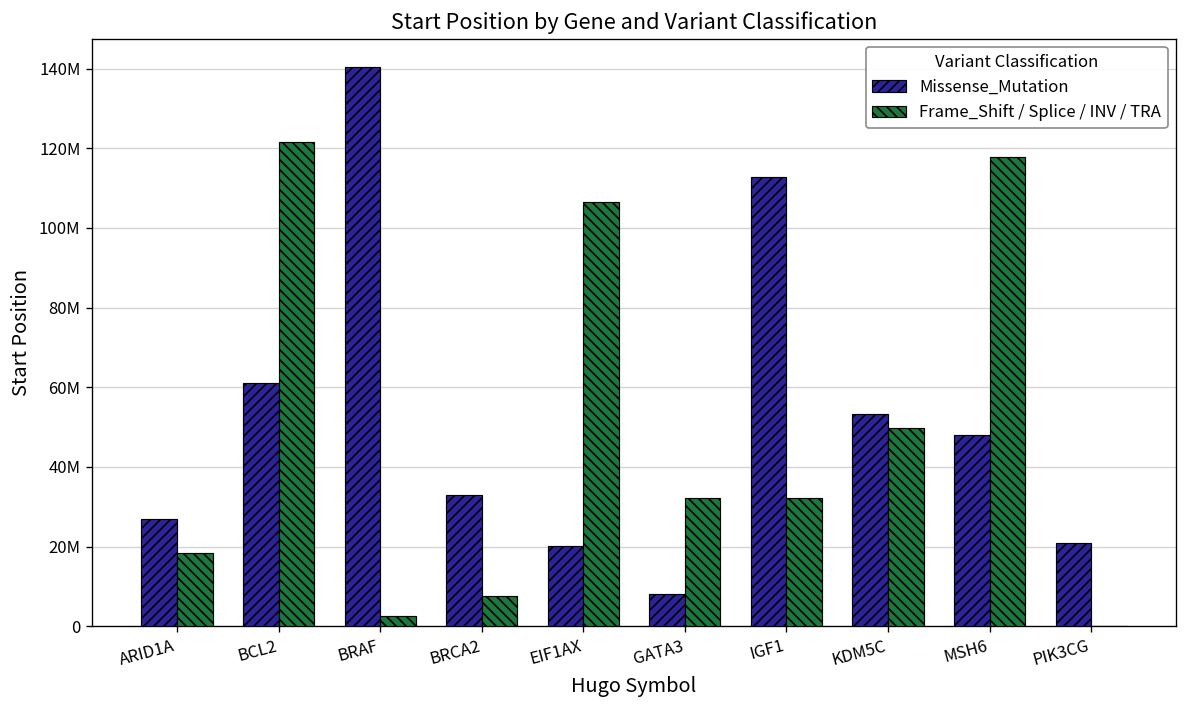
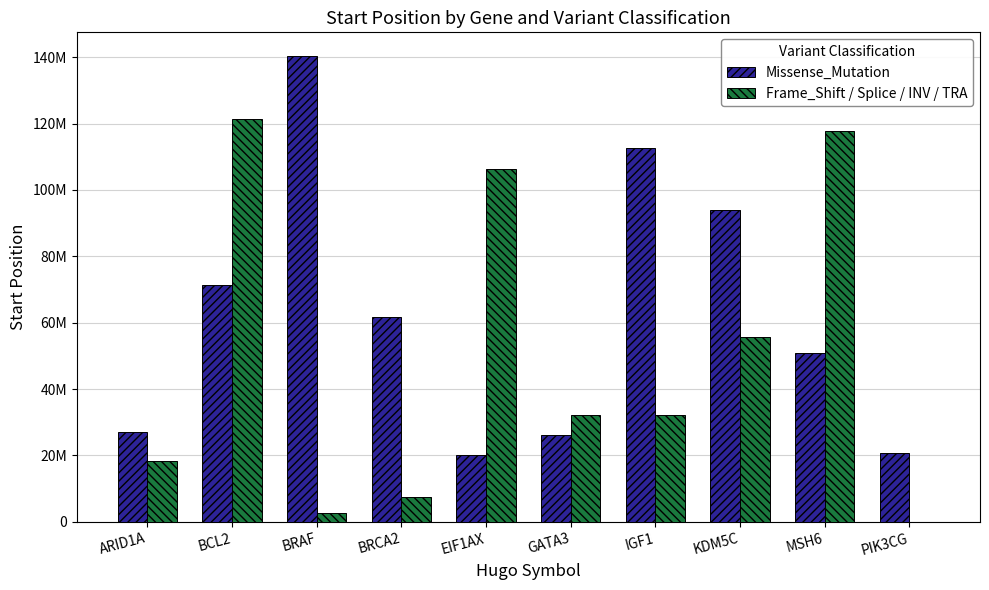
Missense_Mutation, BCL2: 61000000 -> 71000000
Missense_Mutation, BRCA2: 33000000 -> 62000000
Missense_Mutation, GATA3: 8000000 -> 26000000
Missense_Mutation, KDM5C: 53000000 -> 94000000
Frame_Shift / Splice / INV / TRA, KDM5C: 50000000 -> 56000000
Missense_Mutation, MSH6: 48000000 -> 51000000
